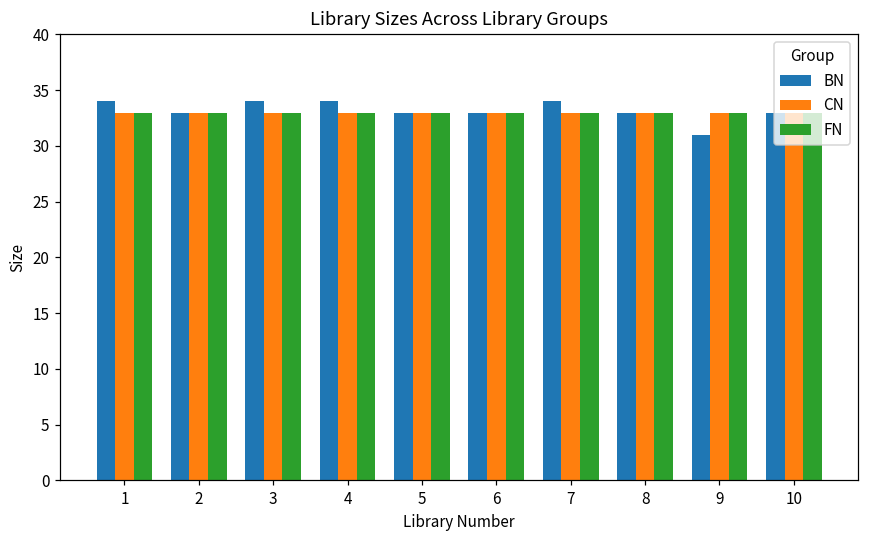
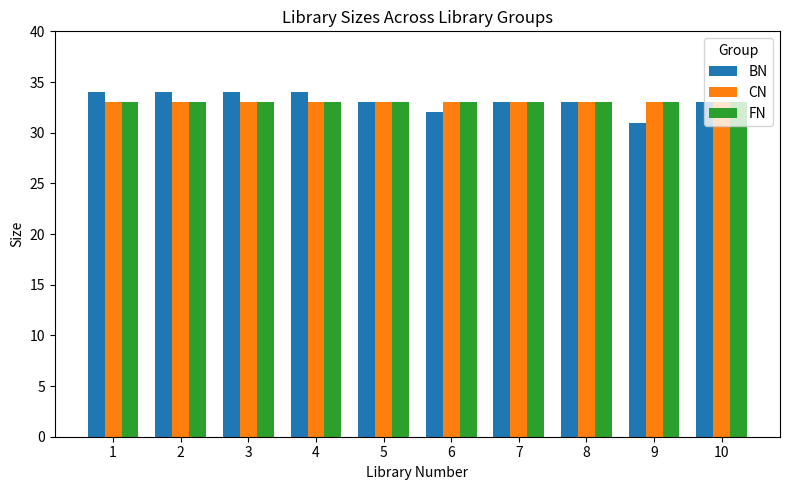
BN, 2: 33 -> 34
BN, 6: 33 -> 32
BN, 7: 34 -> 33
